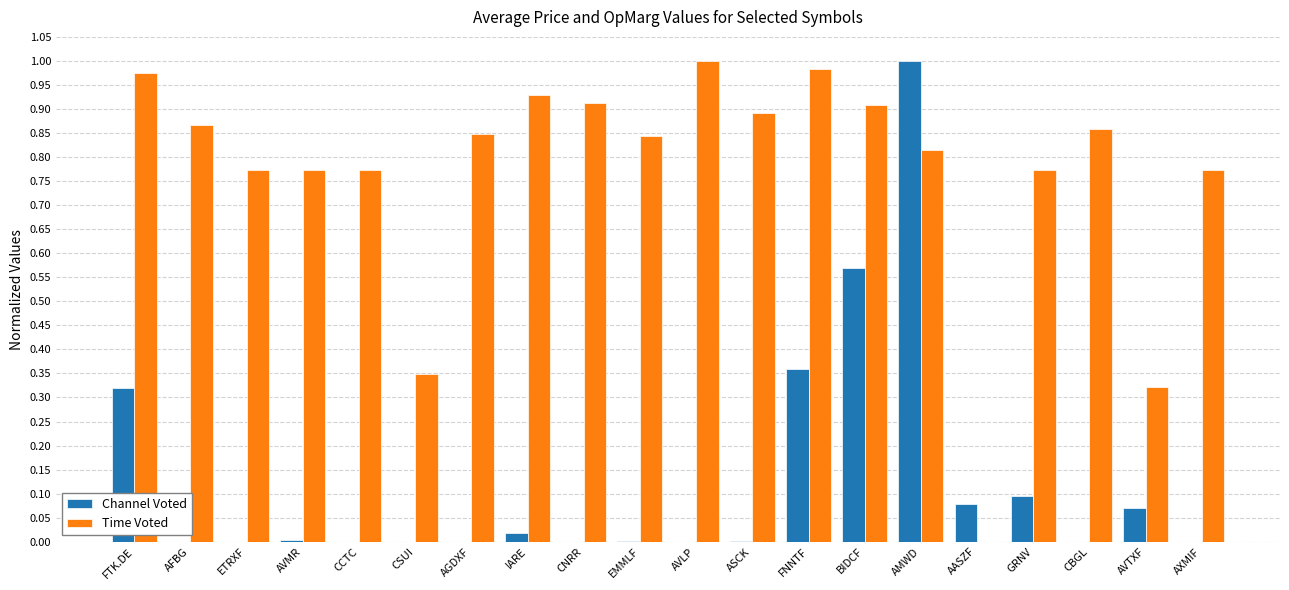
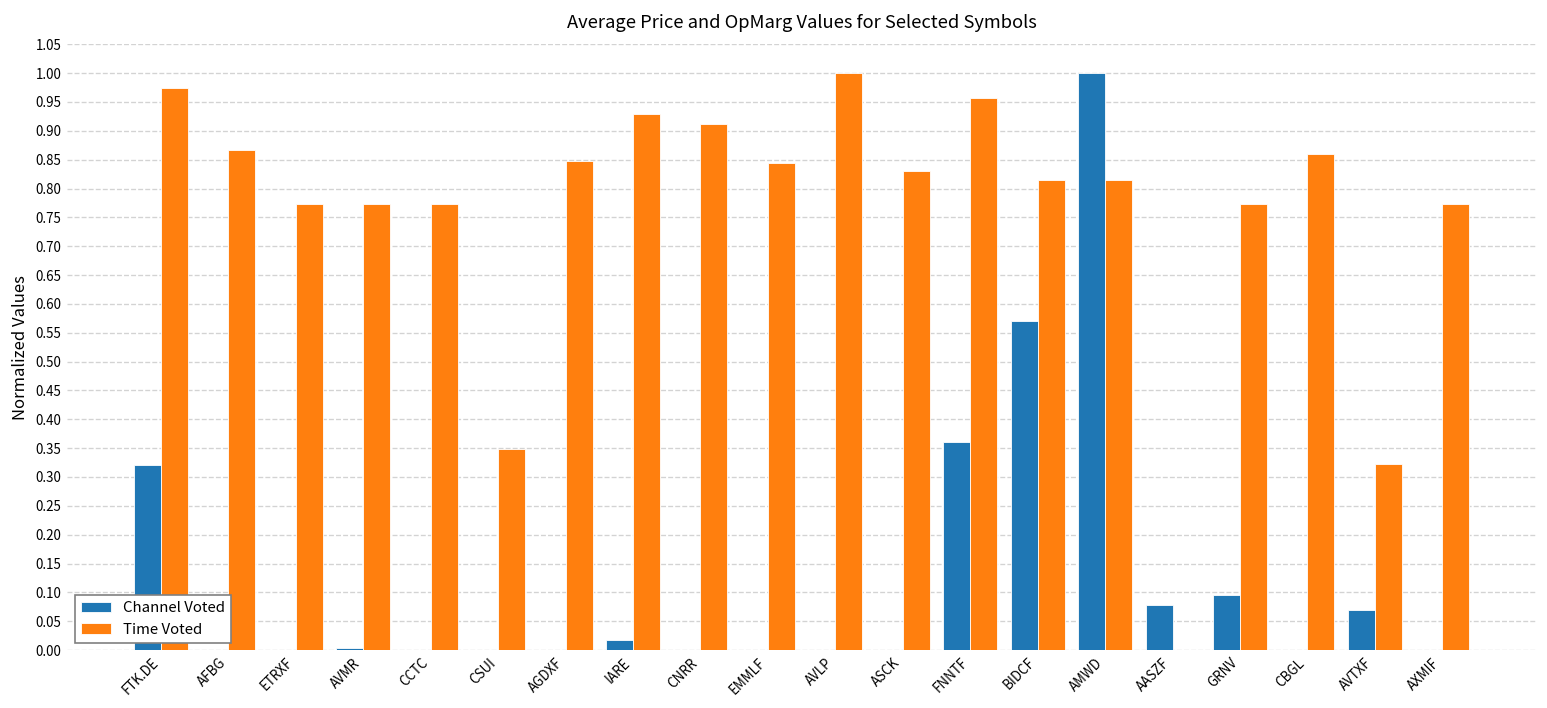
Time Voted, ASCK: 0.89 -> 0.83
Time Voted, FNNTF: 0.98 -> 0.96
Time Voted, BIDCF: 0.91 -> 0.81
